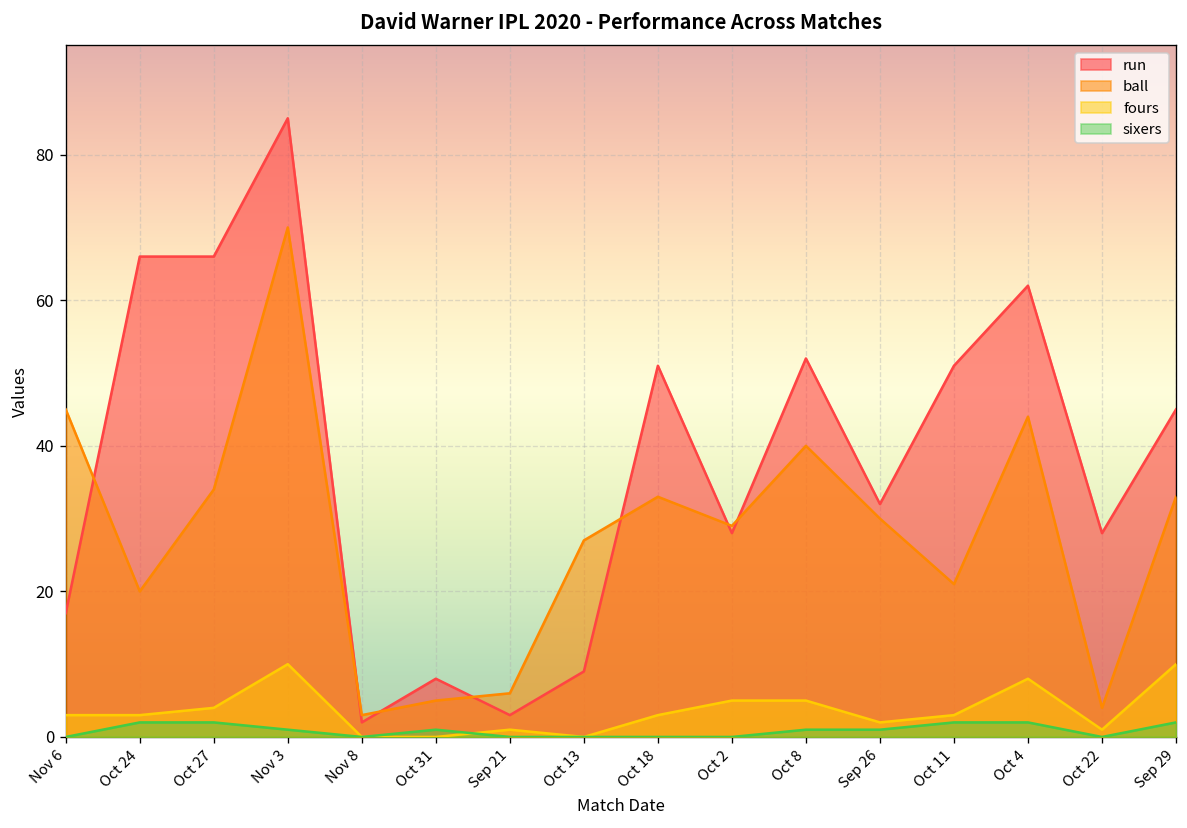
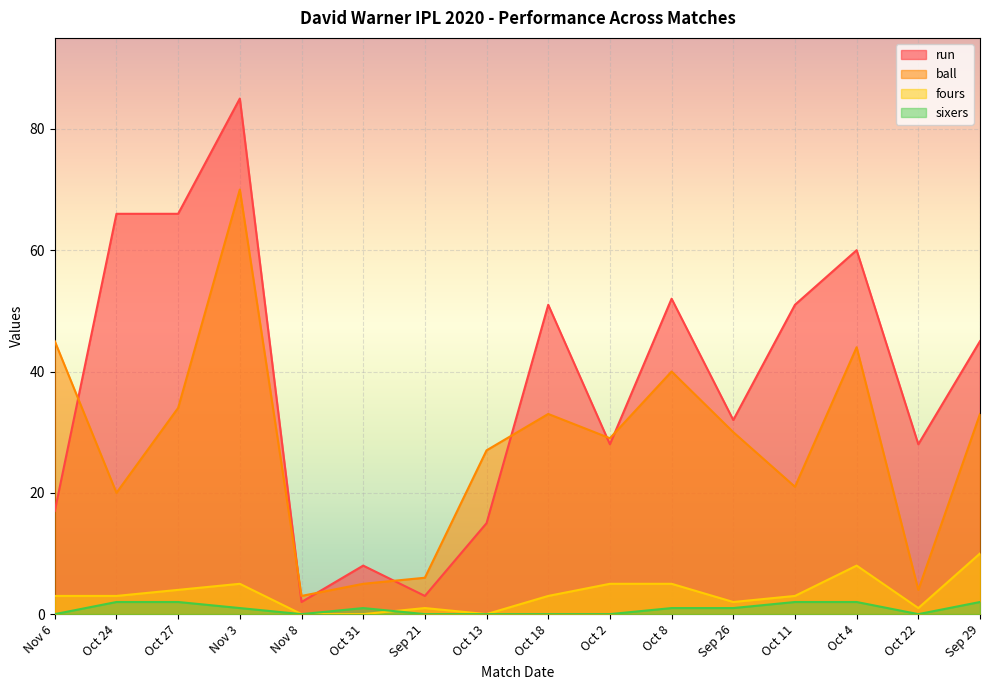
fours, Nov 3: 10 -> 5
run, Oct 13: 9 -> 15
run, Oct 4: 62 -> 60
